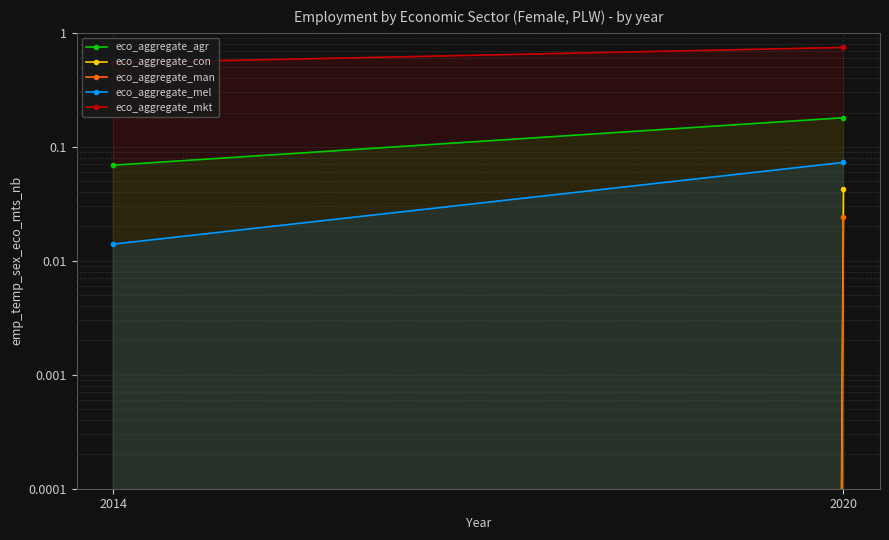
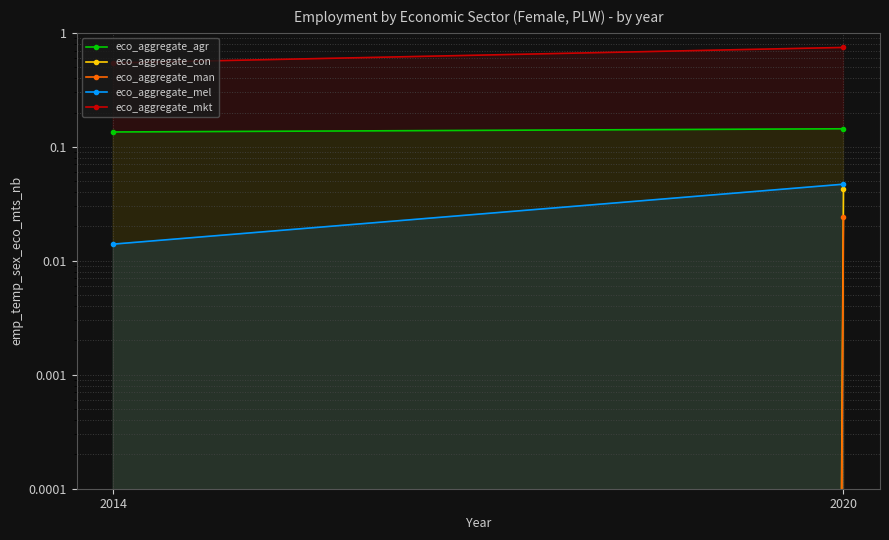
eco_aggregate_agr, 2014: 0.07 -> 0.14
eco_aggregate_agr, 2020: 0.18 -> 0.14
eco_aggregate_mel, 2020: 0.07 -> 0.047
